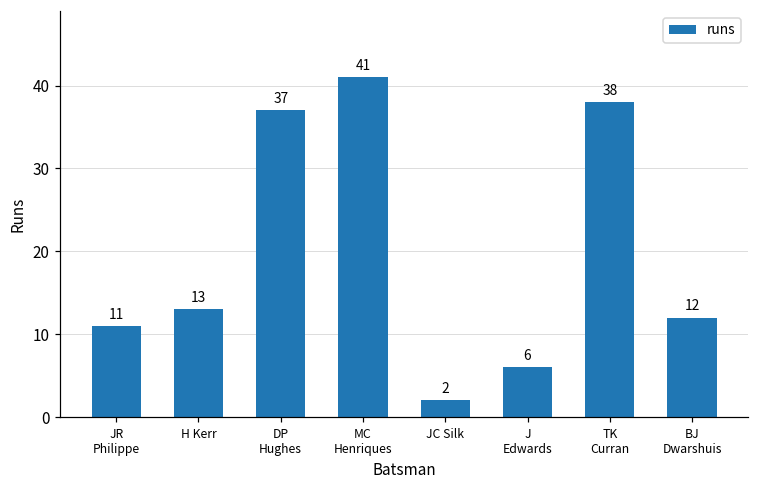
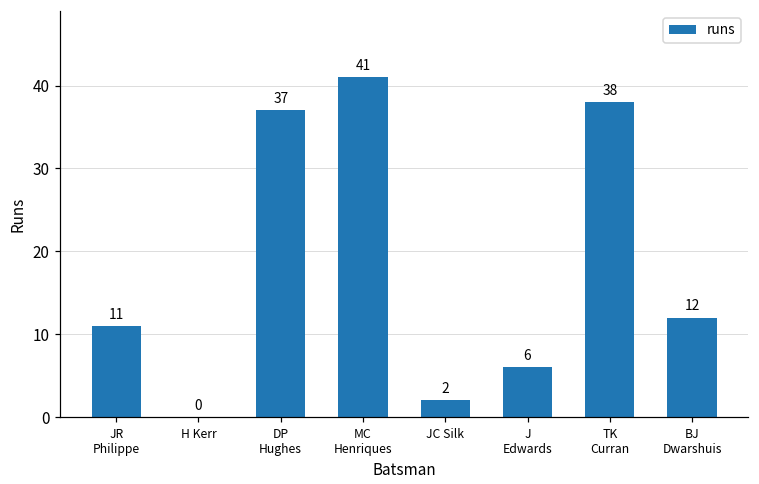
H Kerr: 13 -> 0
